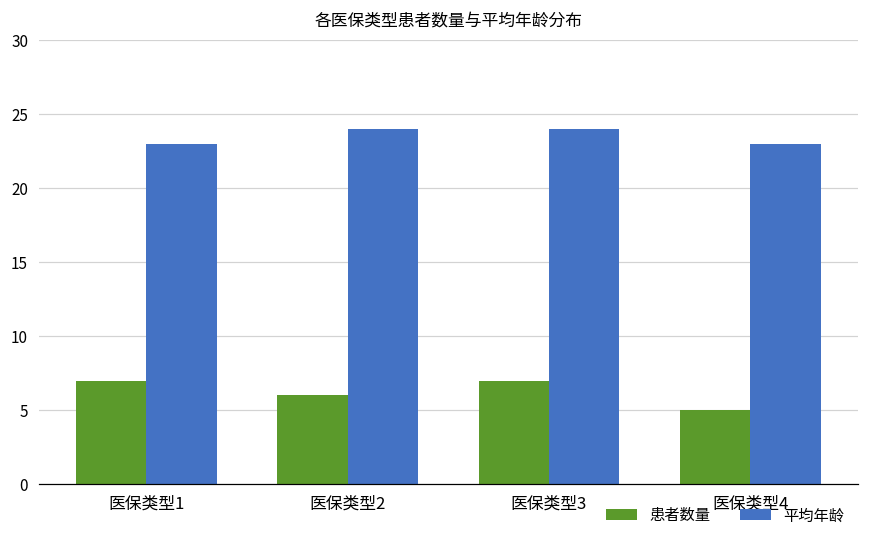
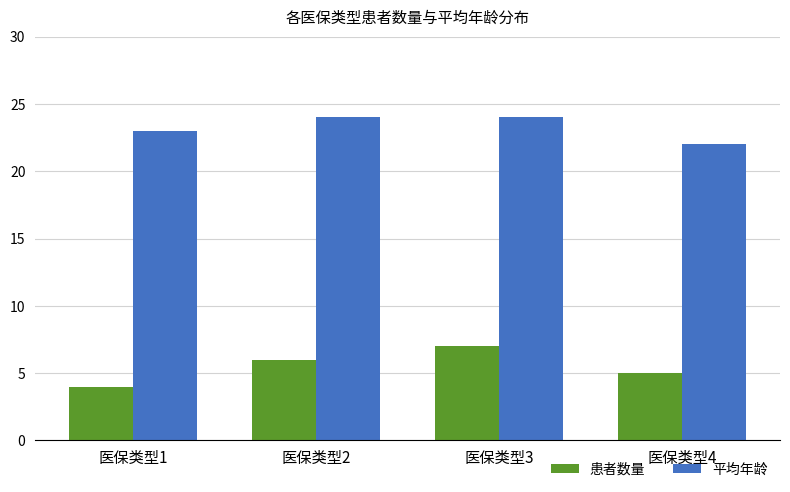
患者数量, 医保类型1: 7 -> 4
平均年龄, 医保类型4: 23 -> 22
